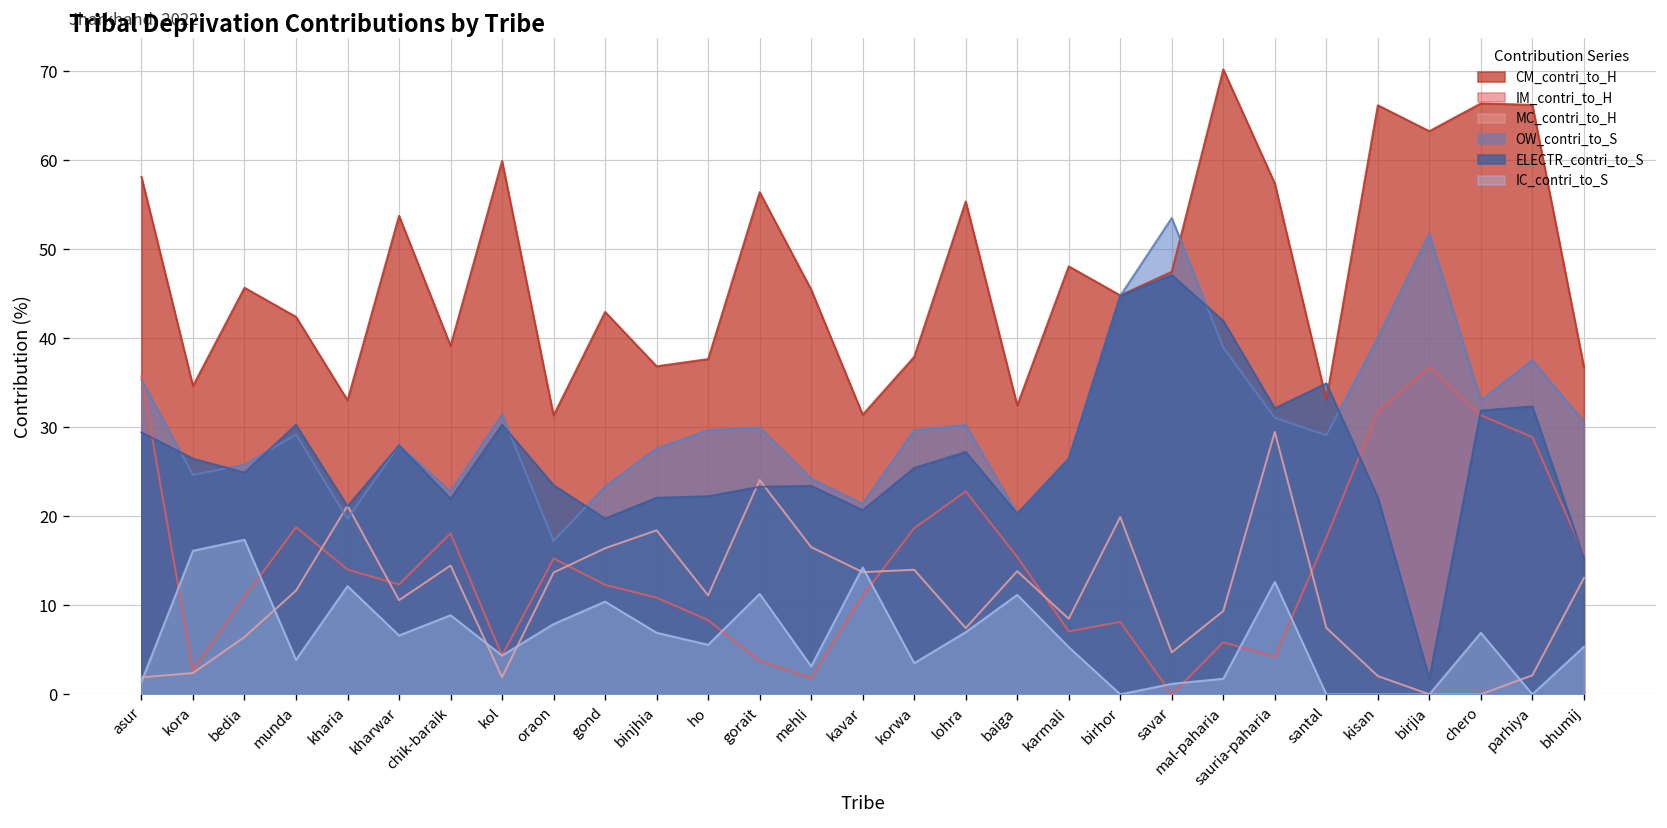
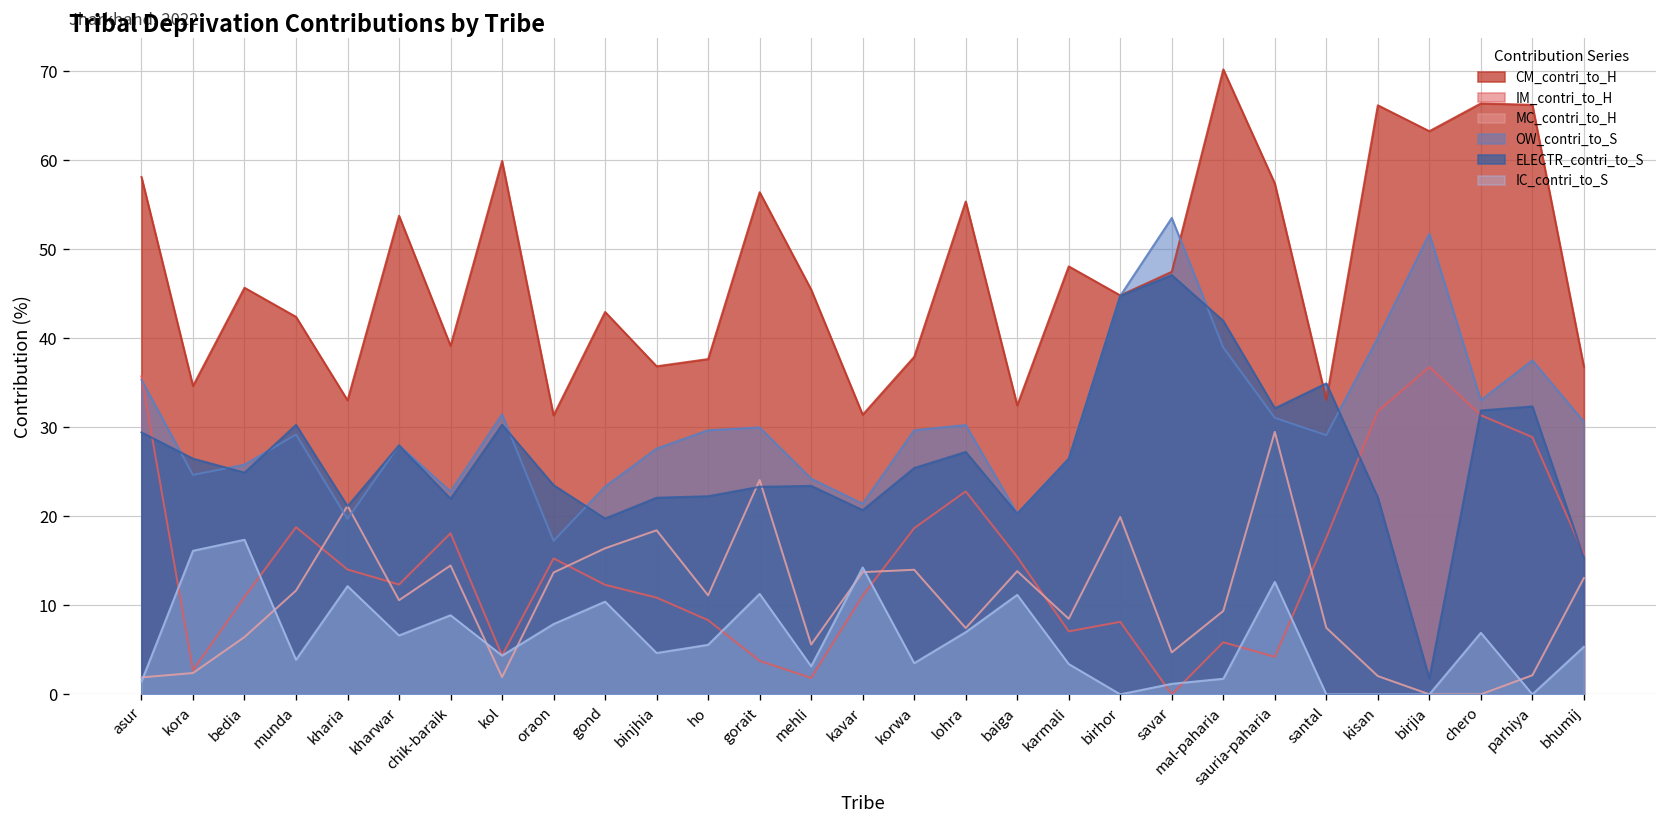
IC_contri_to_S, binjhia: 7 -> 5
MC_contri_to_H, mehli: 17 -> 6
IC_contri_to_S, karmali: 5 -> 3
